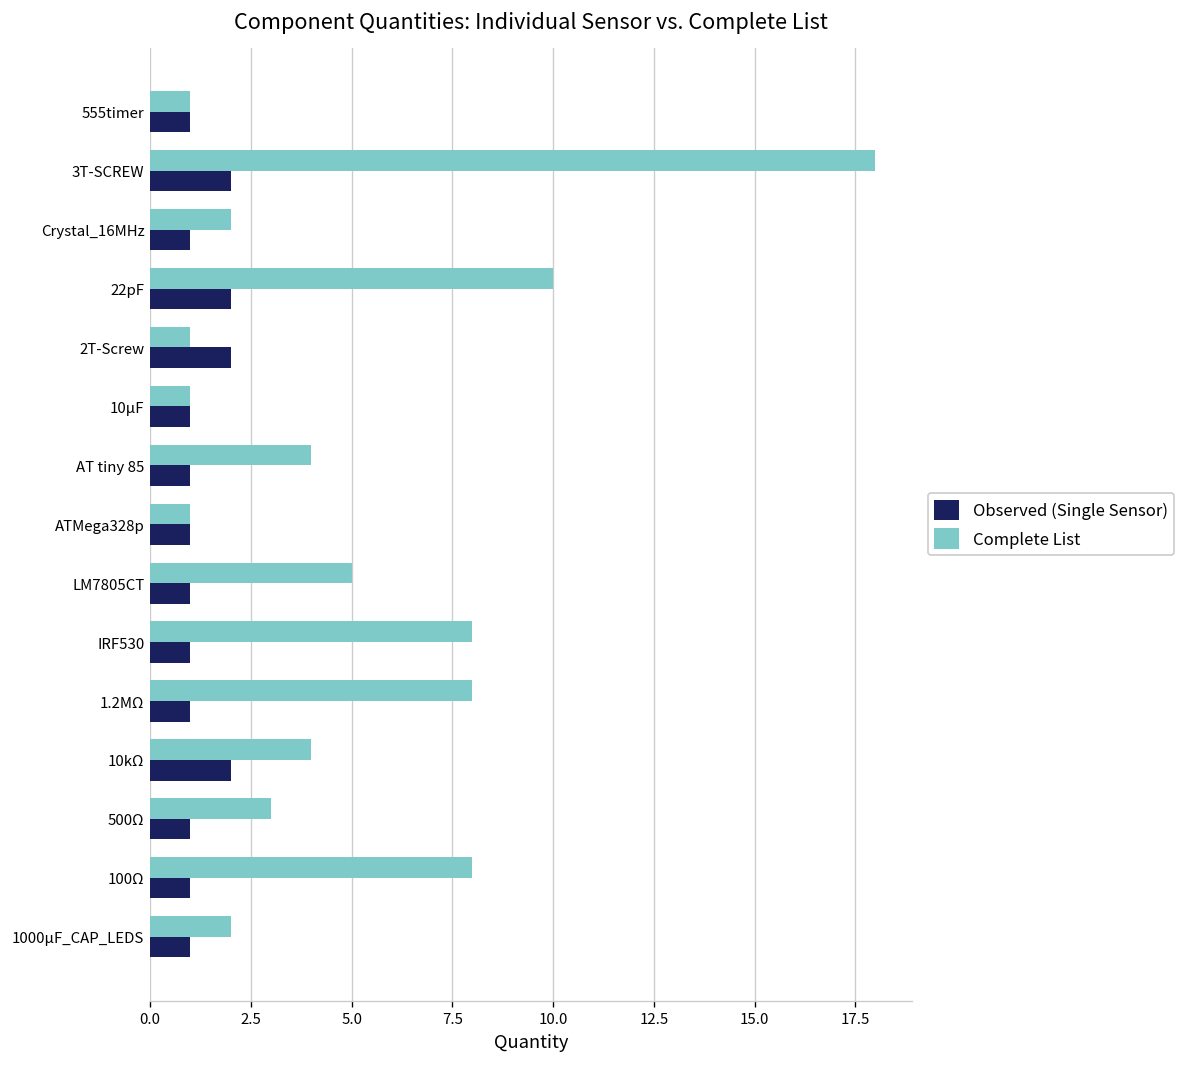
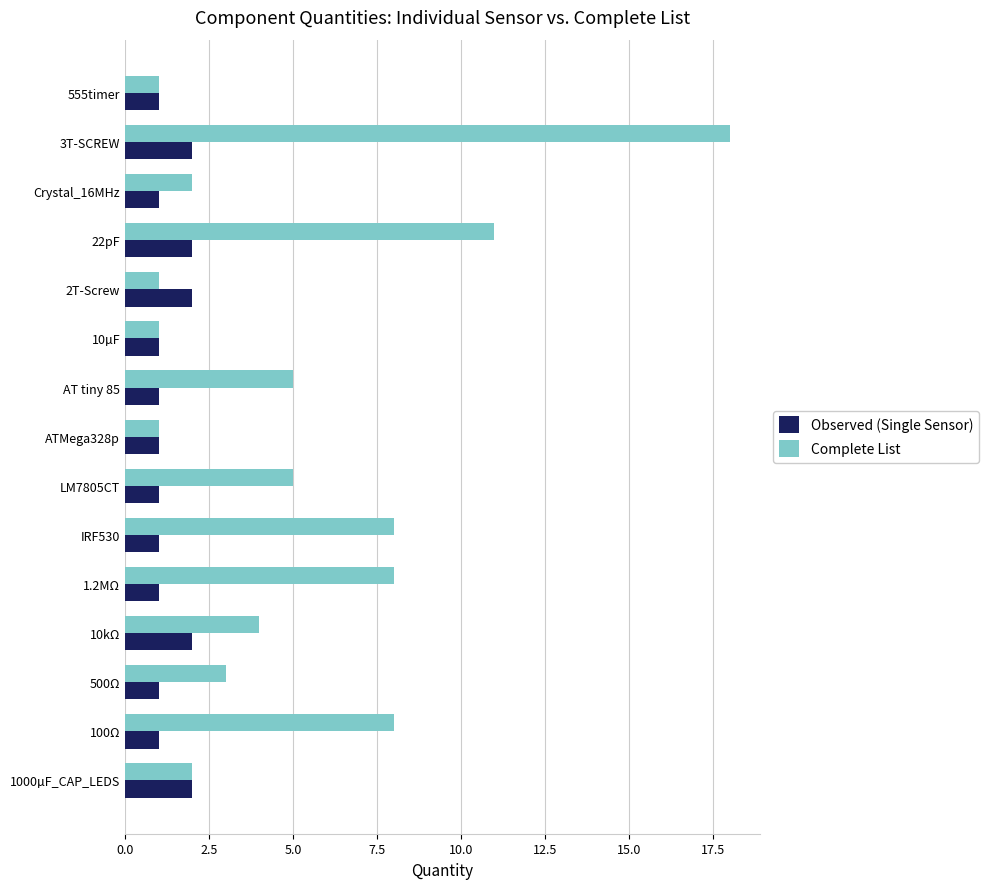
Complete List, 22pF: 10 -> 11
Complete List, AT tiny 85: 4 -> 5
Observed (Single Sensor), 1000µF_CAP_LEDS: 1 -> 2
